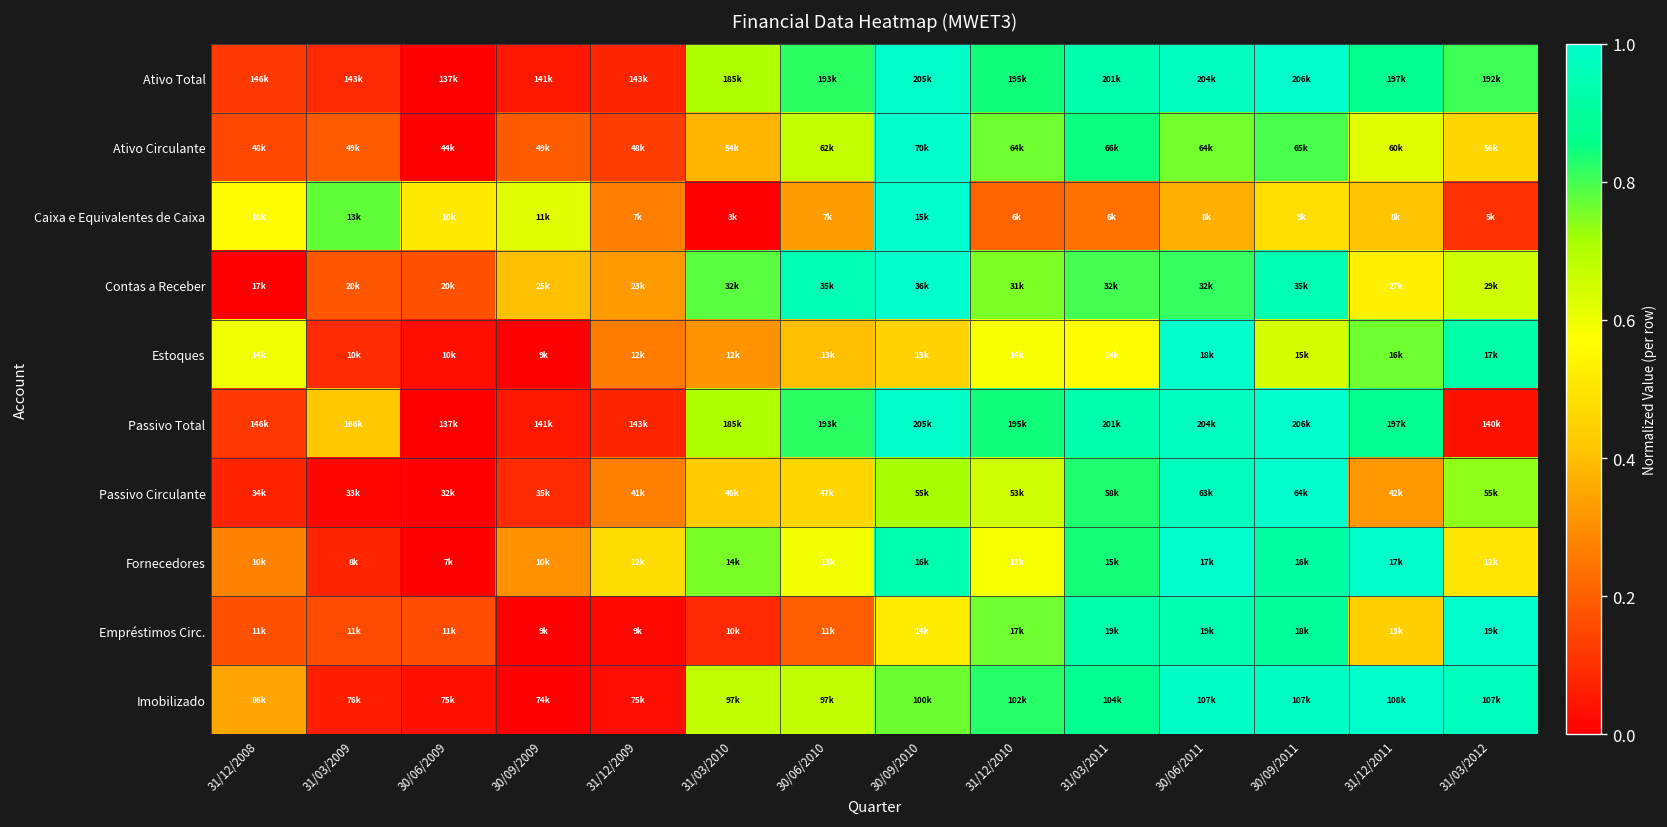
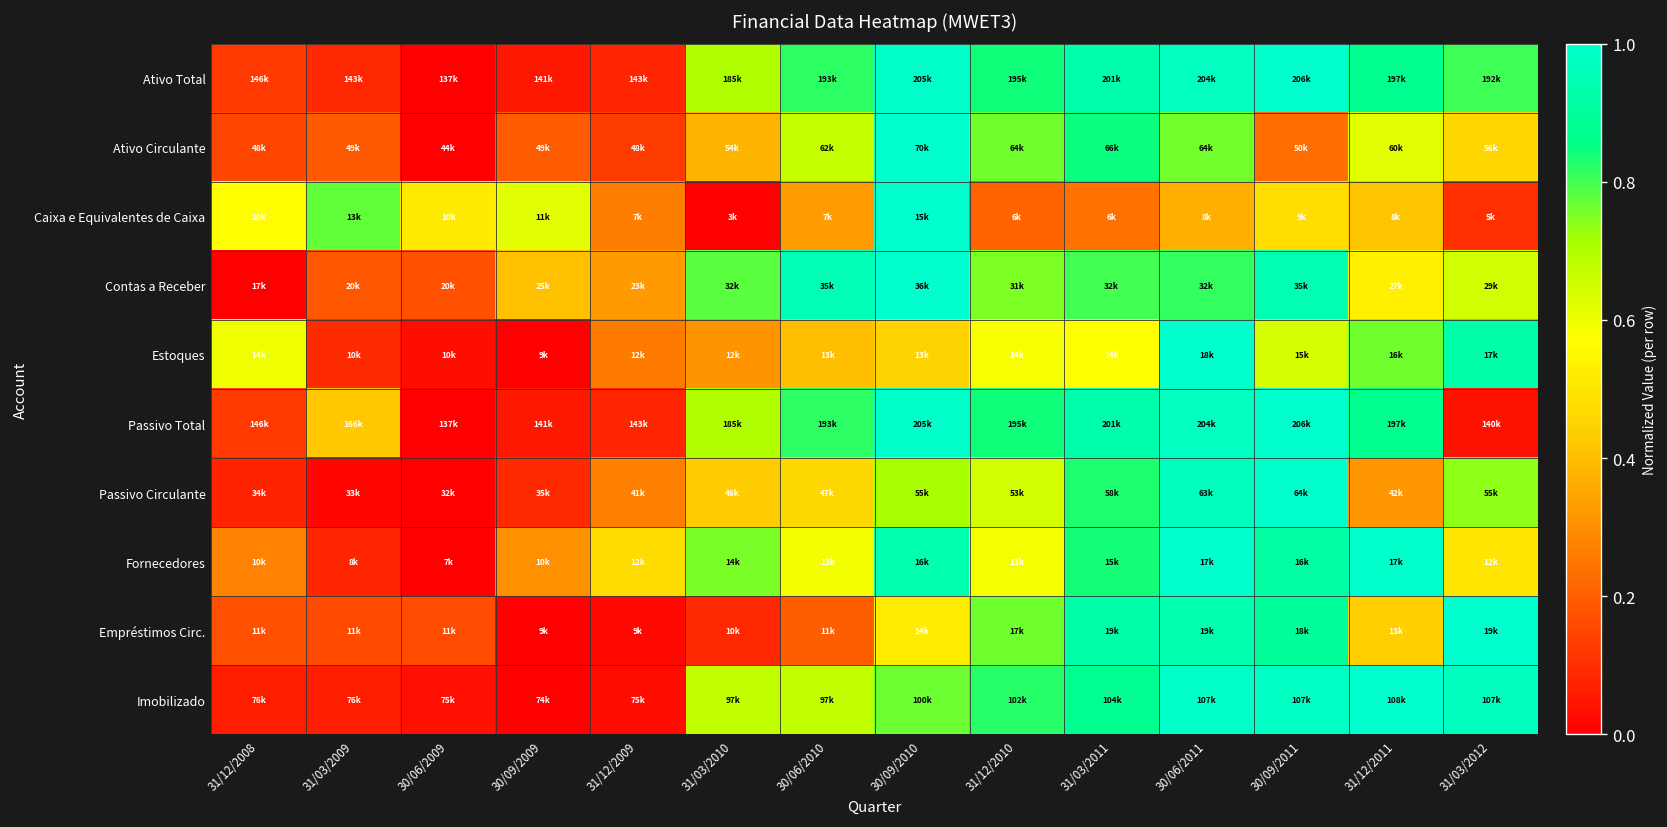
Ativo Circulante, 30/09/2011: 65k -> 50k
Imobilizado, 31/12/2008: 86k -> 76k
